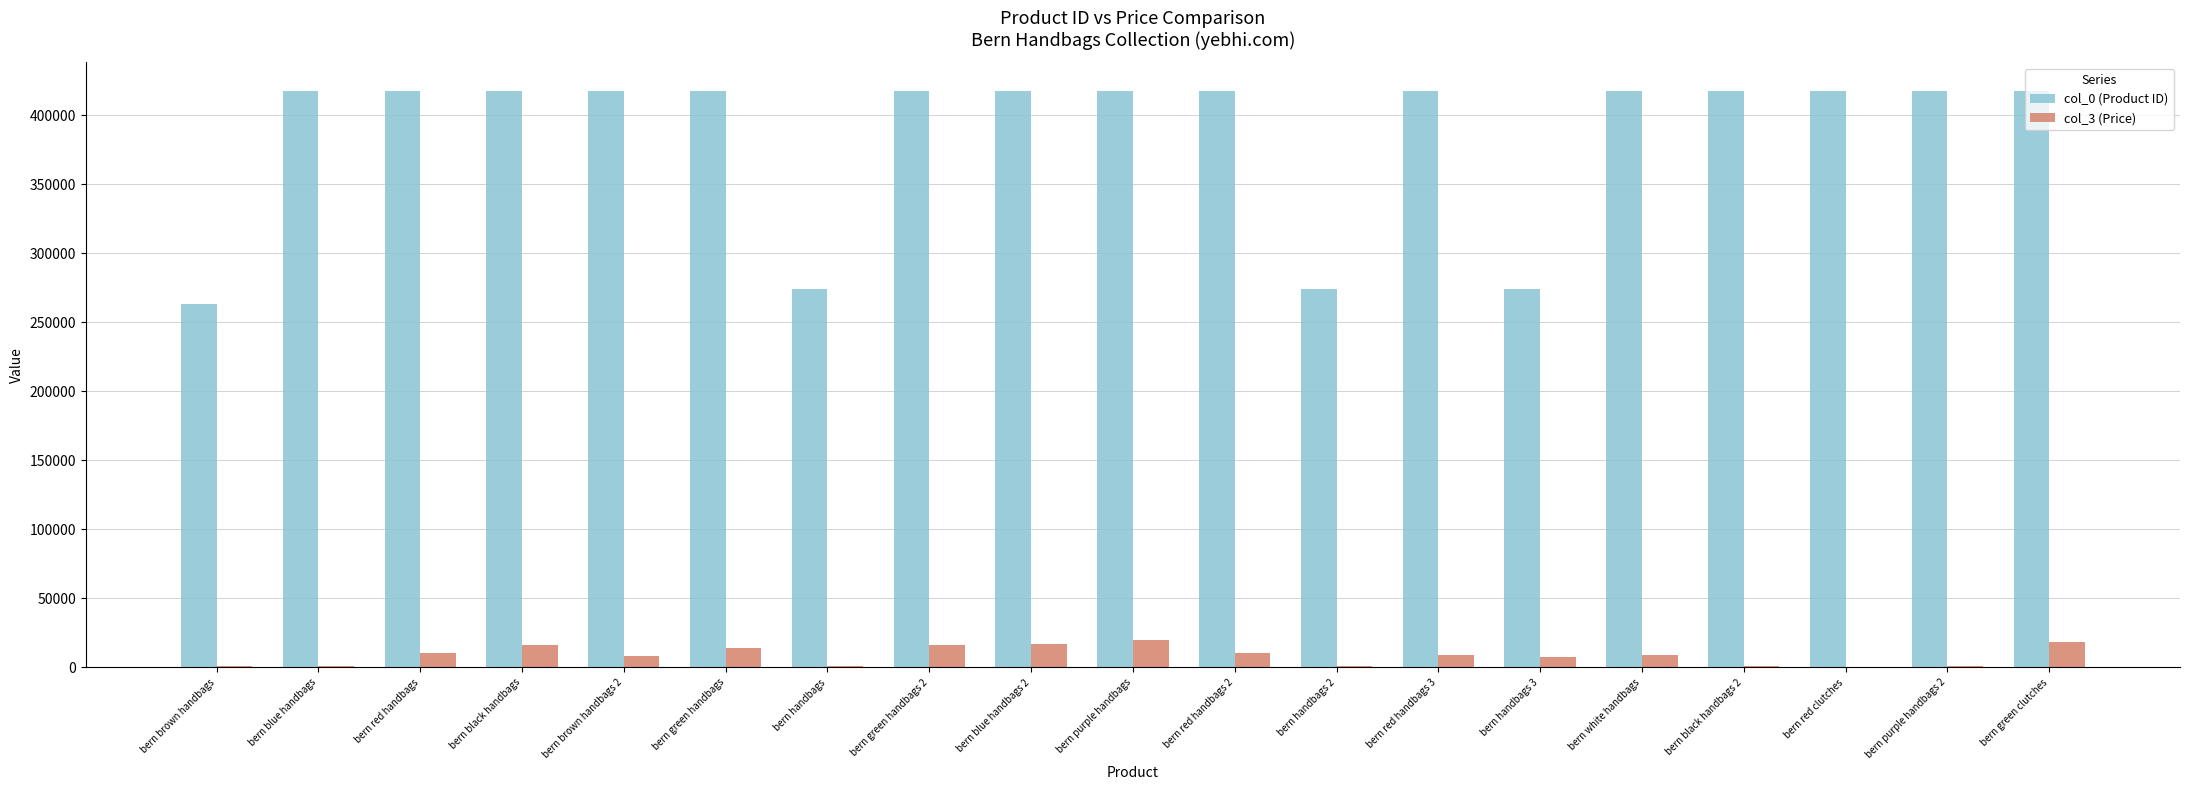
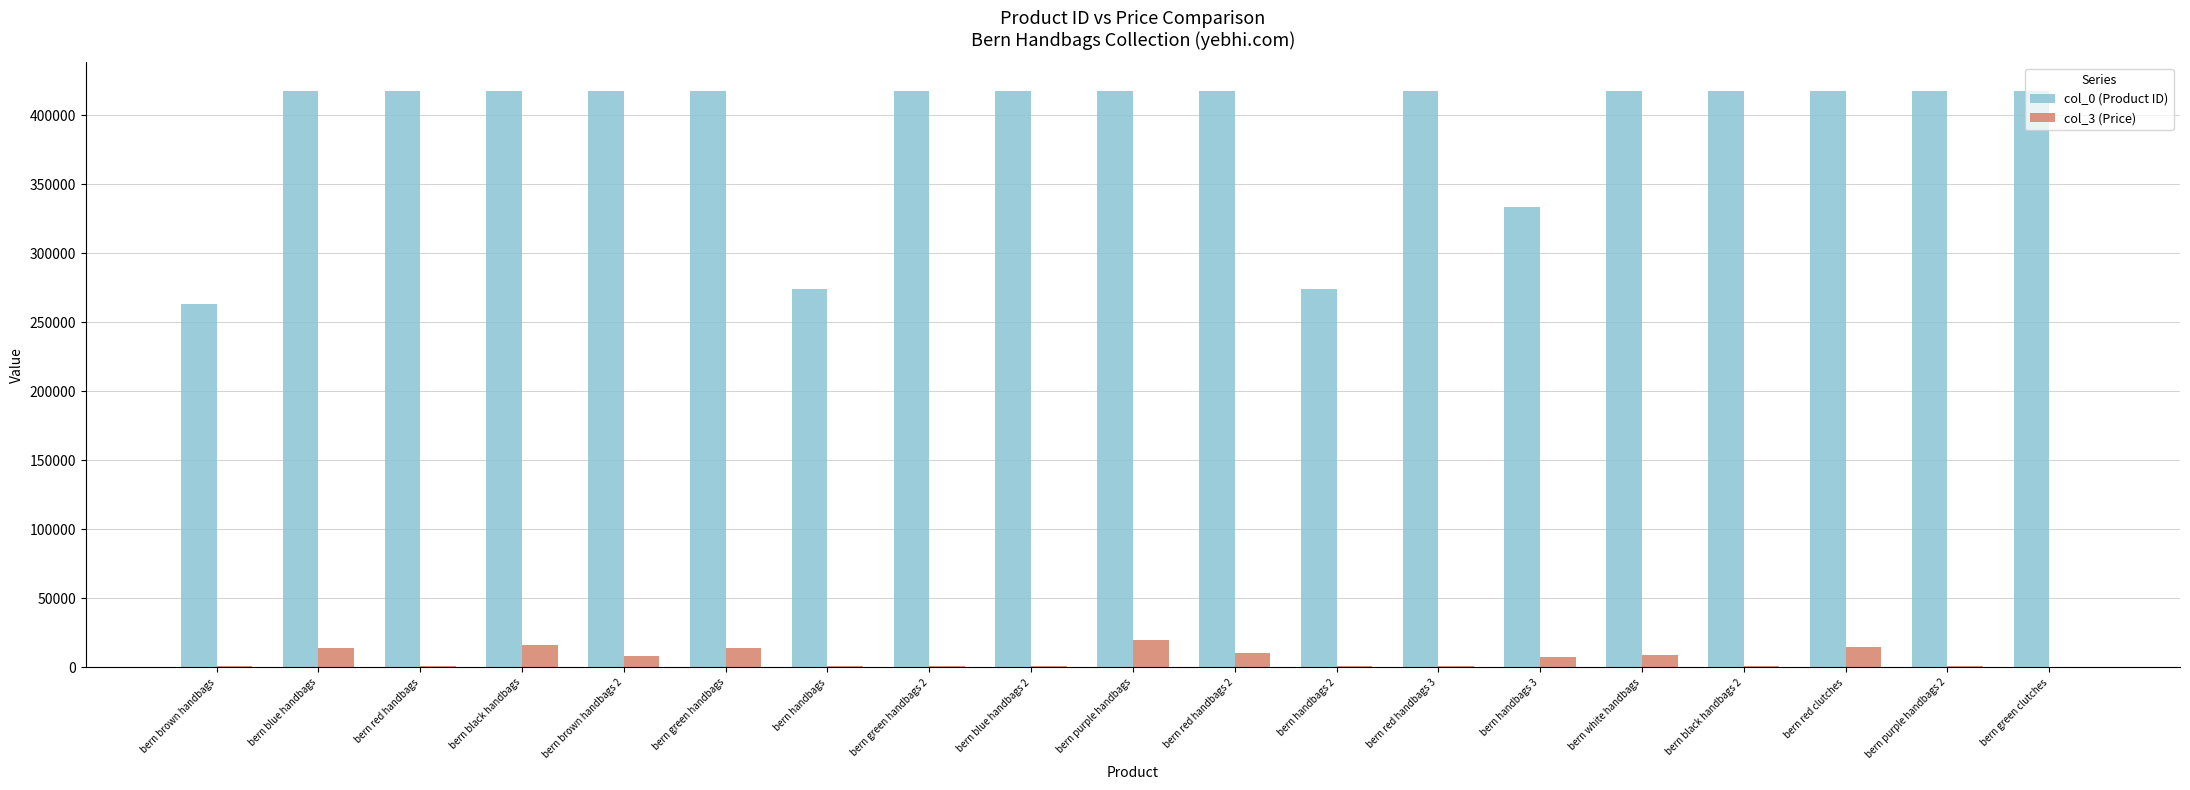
col_3 (Price), bern blue handbags: 1000 -> 14000
col_3 (Price), bern red handbags: 10000 -> 1000
col_3 (Price), bern green handbags 2: 17000 -> 1000
col_3 (Price), bern blue handbags 2: 17000 -> 1000
col_3 (Price), bern red handbags 3: 9000 -> 1000
col_0 (Product ID), bern handbags 3: 274000 -> 334000
col_3 (Price), bern red clutches: 1000 -> 14000
col_3 (Price), bern green clutches: 19000 -> 1000
